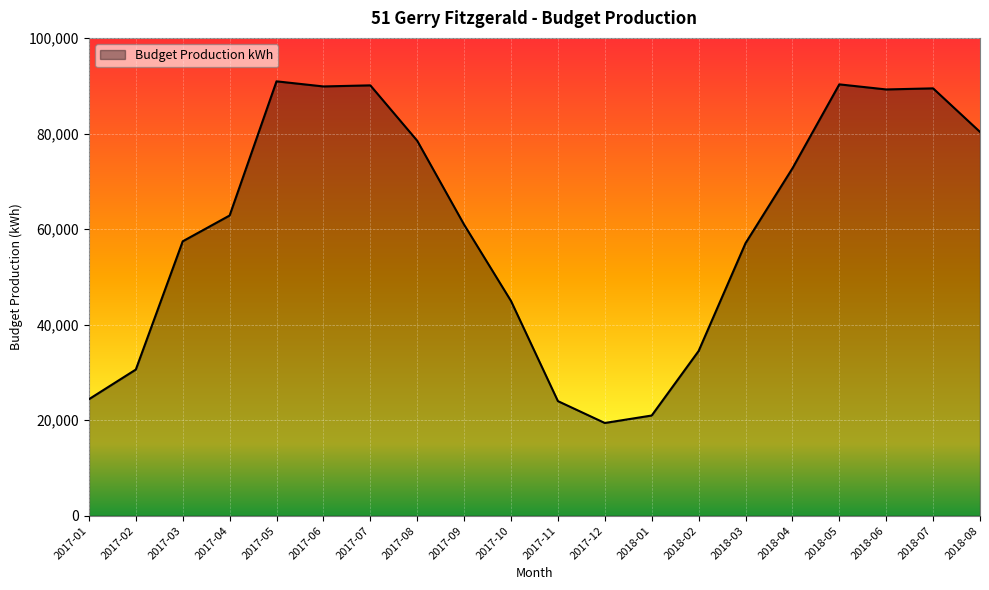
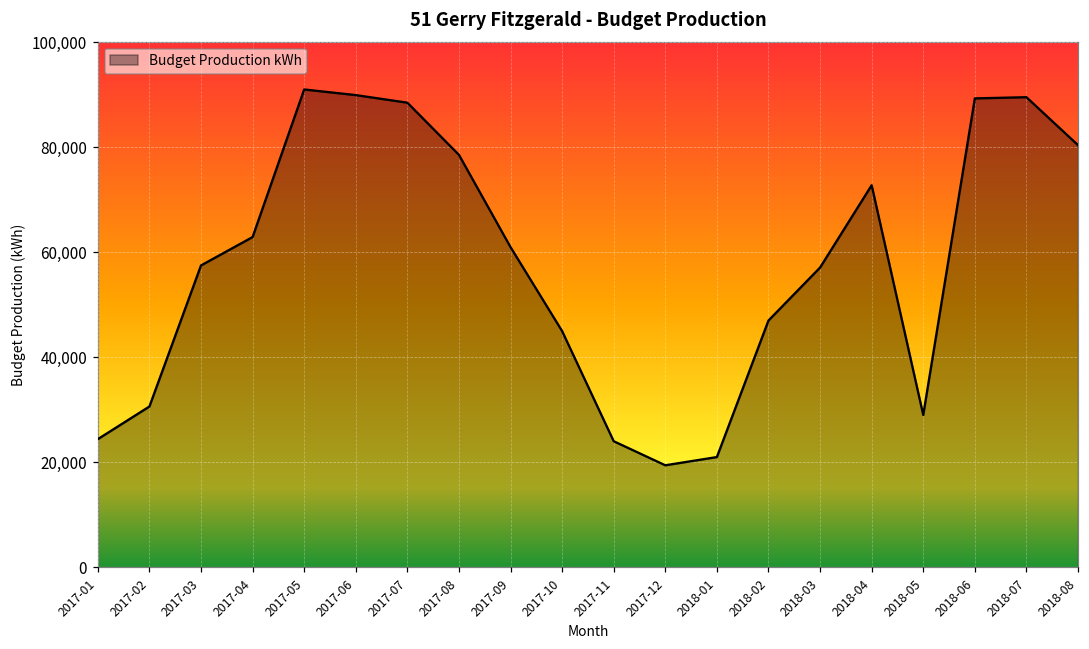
2017-07: 90,000 -> 88,000
2018-02: 34,000 -> 47,000
2018-05: 90,000 -> 29,000
